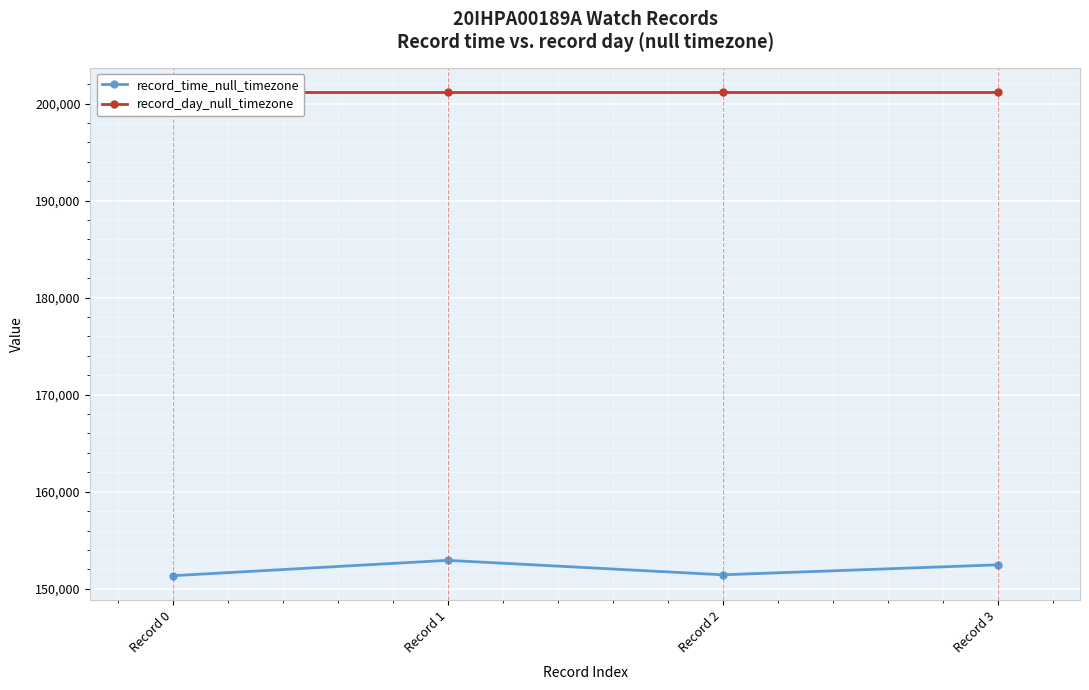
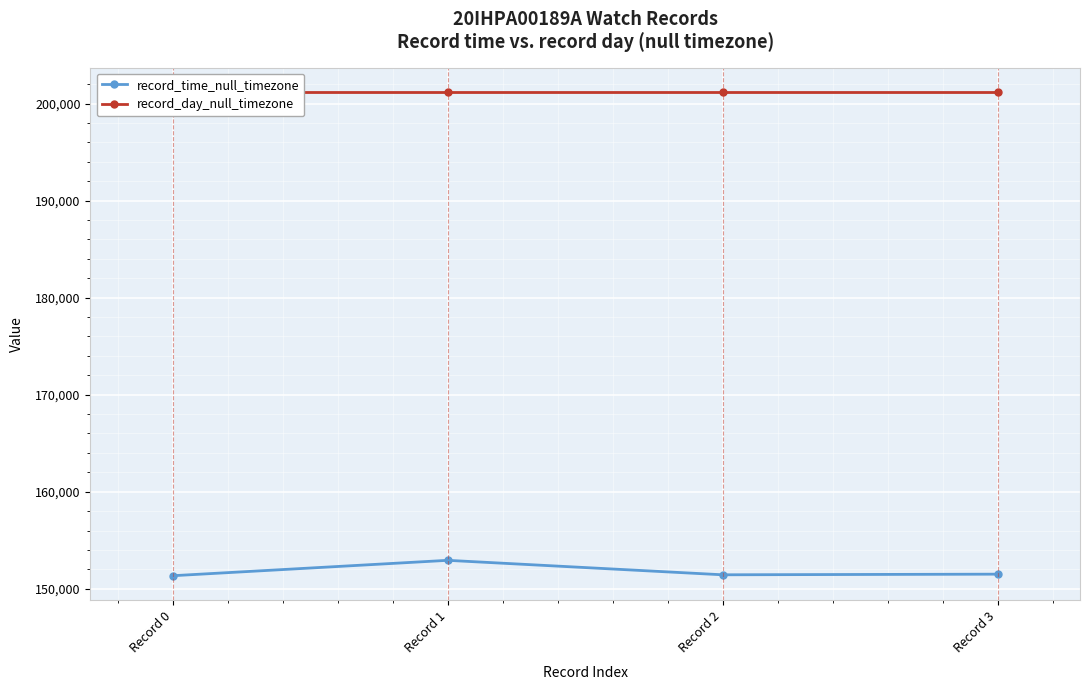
record_time_null_timezone, Record 3: 152,500 -> 151,500
